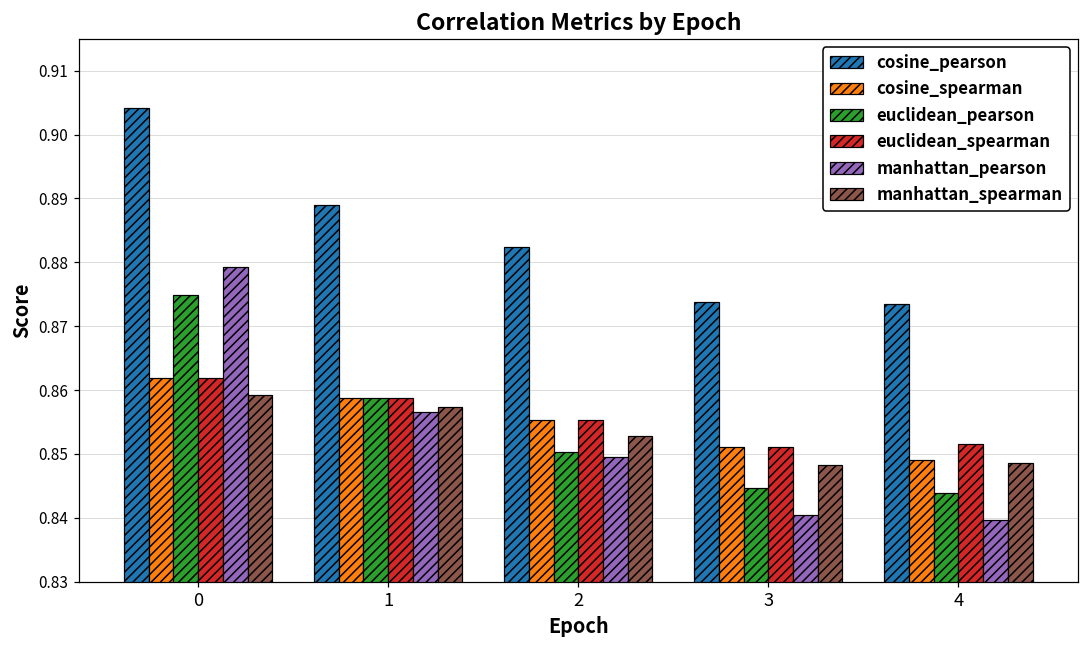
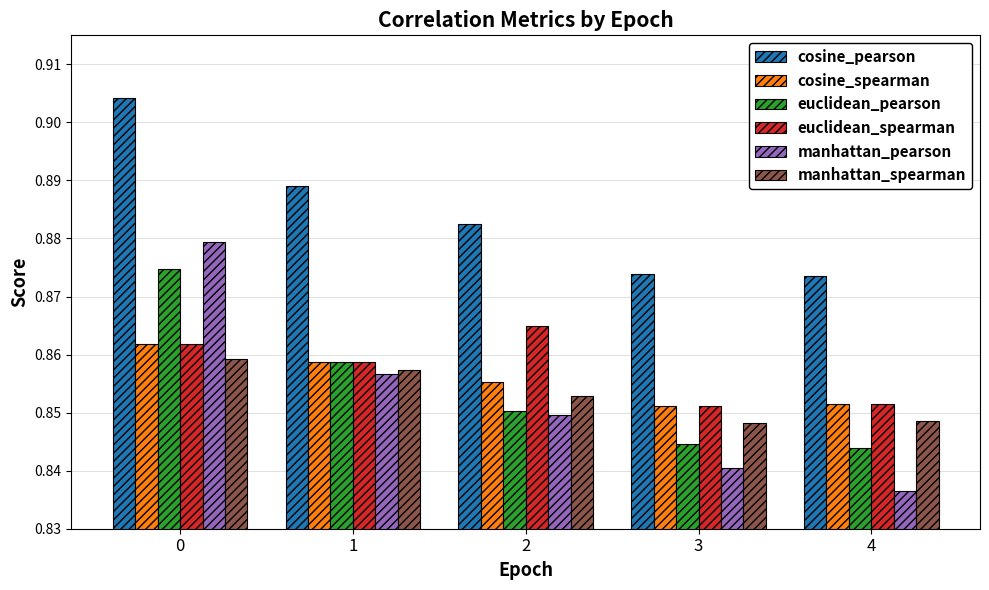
euclidean_spearman, 2: 0.855 -> 0.865
cosine_spearman, 4: 0.849 -> 0.852
manhattan_pearson, 4: 0.840 -> 0.836
